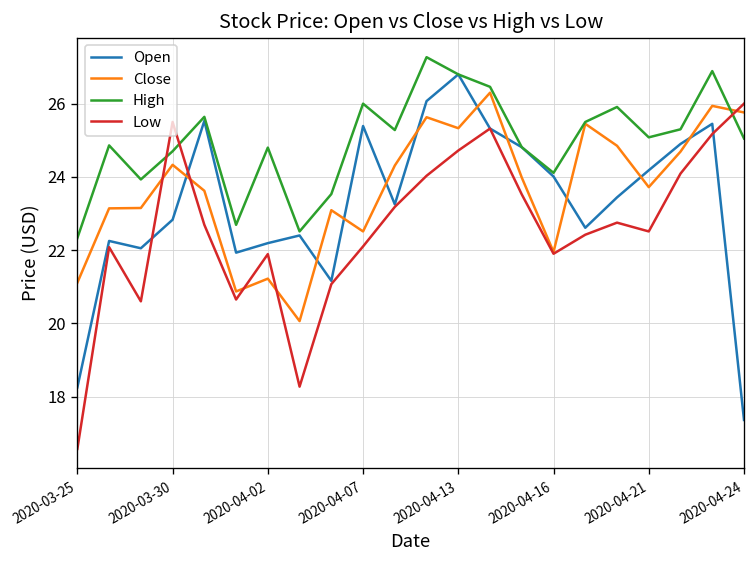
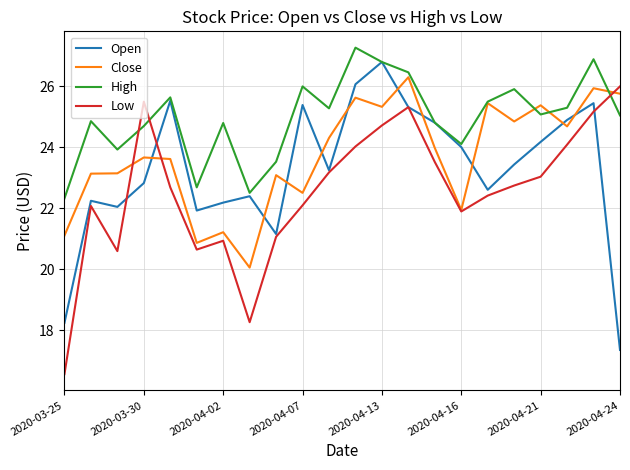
Close, 2020-03-30: 24.3 -> 23.7
Low, 2020-04-02: 21.9 -> 20.9
Close, 2020-04-21: 23.7 -> 25.4
Low, 2020-04-21: 22.5 -> 23.0
